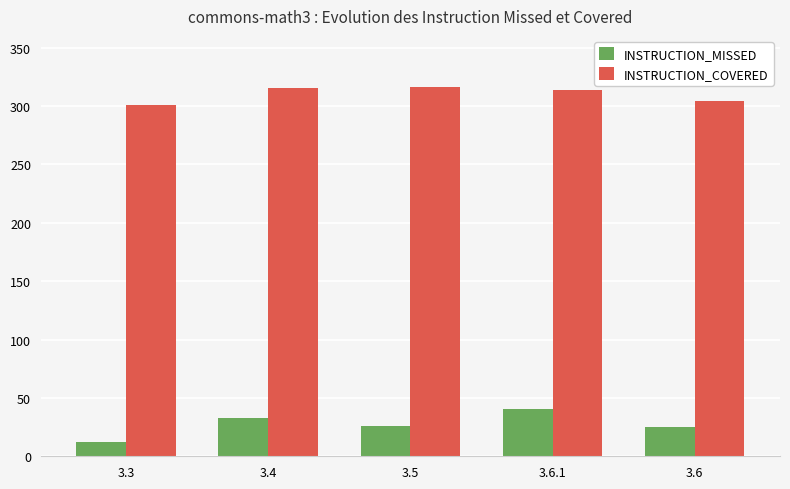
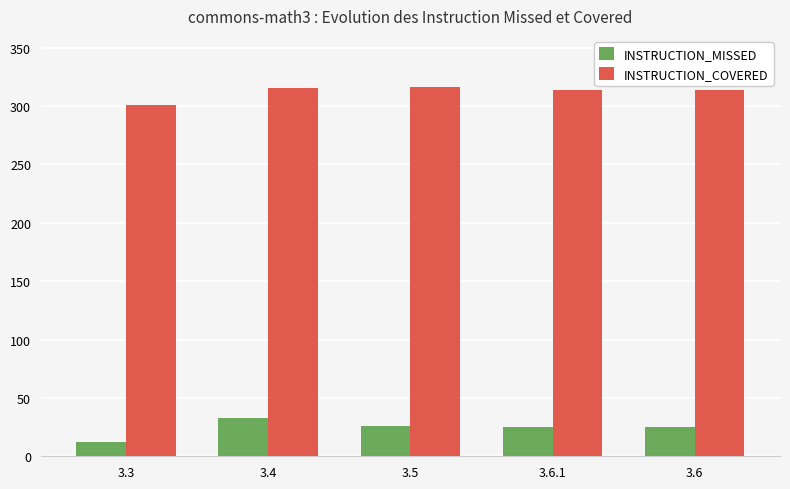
INSTRUCTION_MISSED, 3.6.1: 40 -> 25
INSTRUCTION_COVERED, 3.6: 304 -> 314
